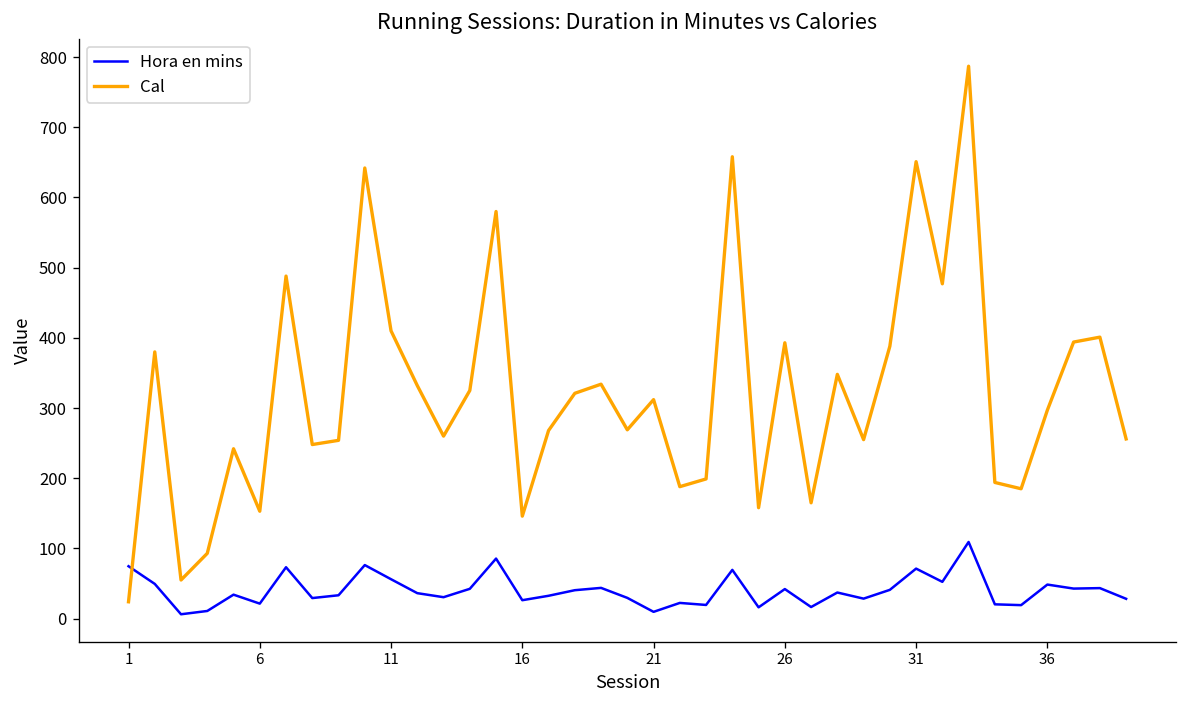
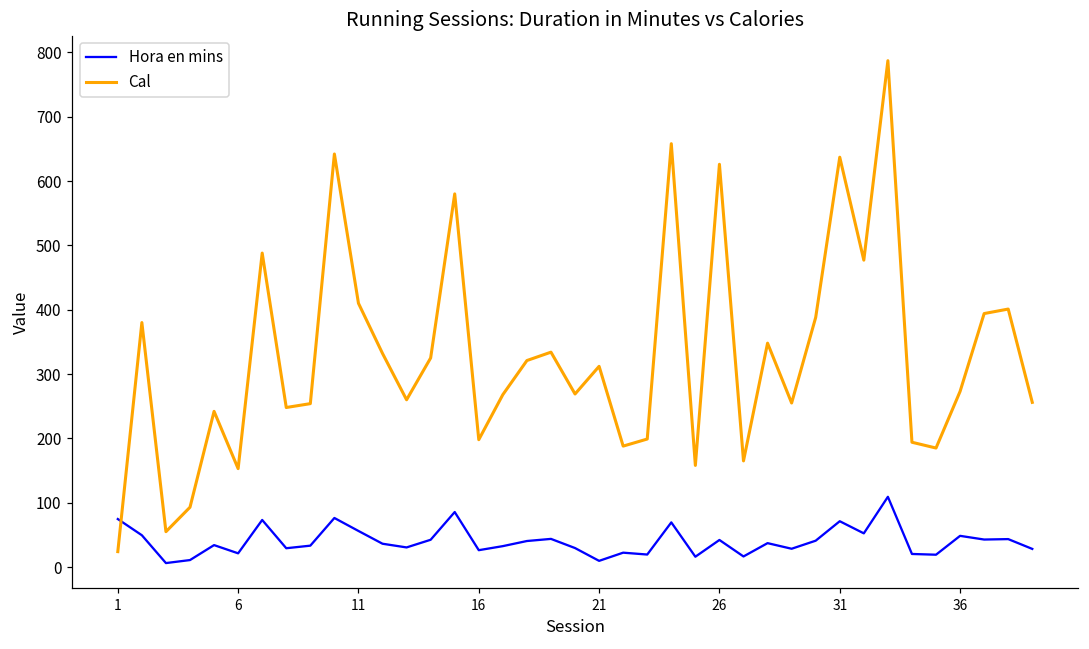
Cal, 16: 150 -> 200
Cal, 26: 390 -> 630
Cal, 31: 650 -> 640
Cal, 36: 300 -> 270
